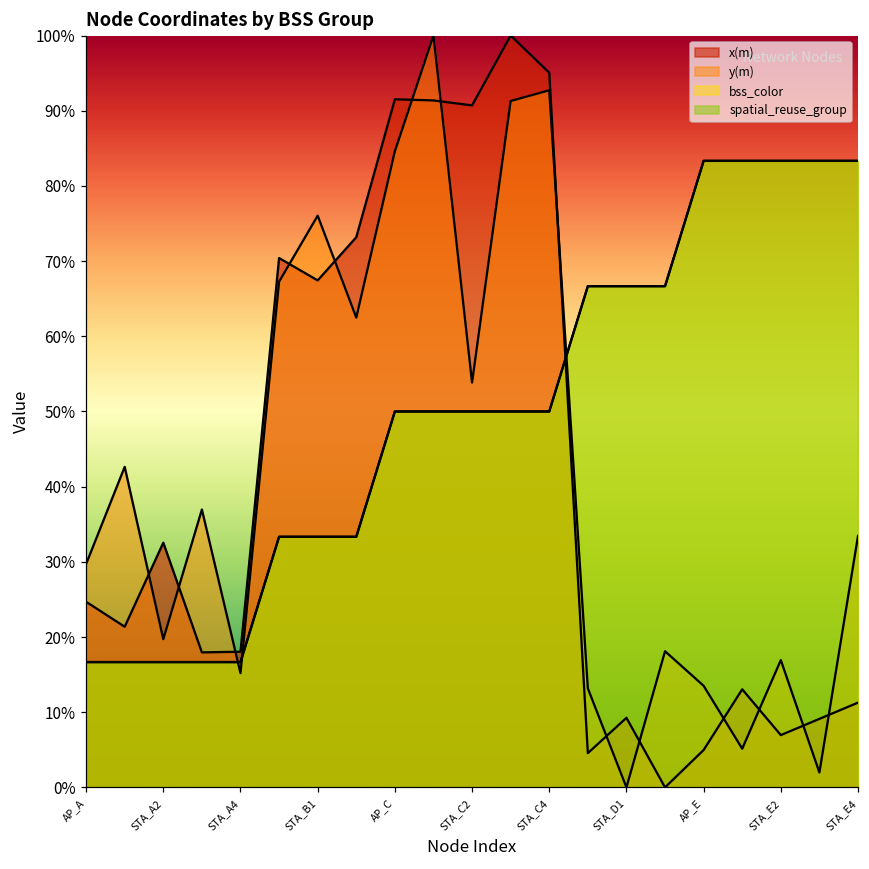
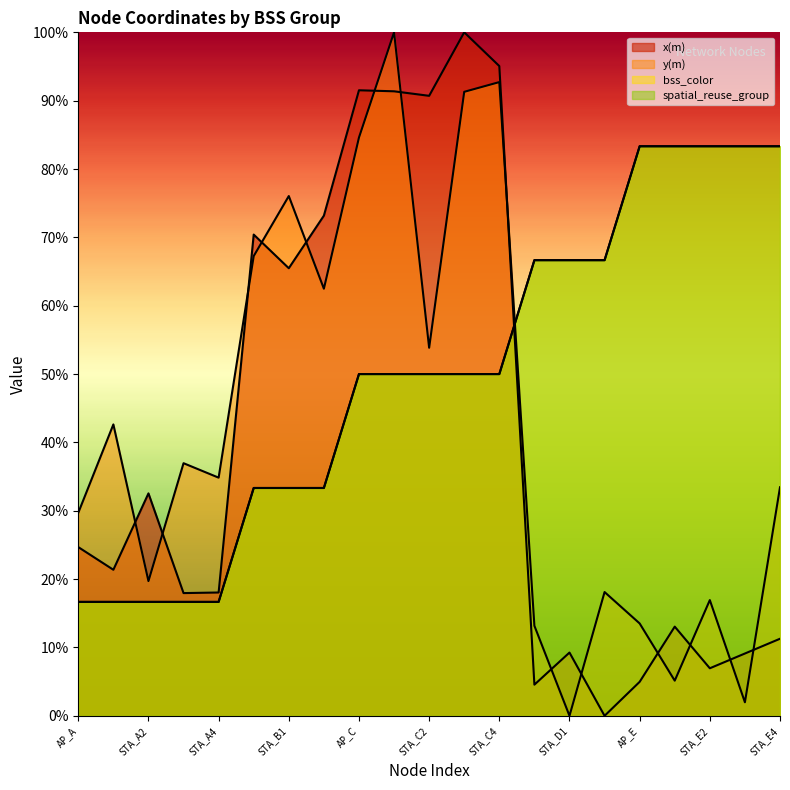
y(m), STA_A4: 15% -> 35%
x(m), STA_B1: 67% -> 65%
